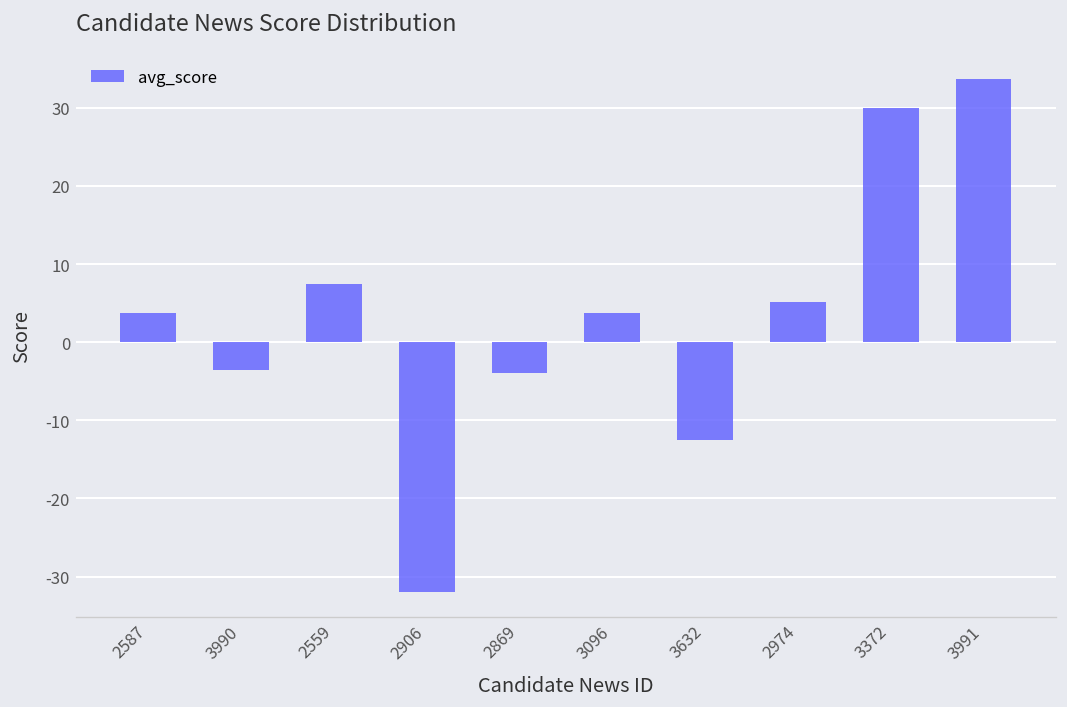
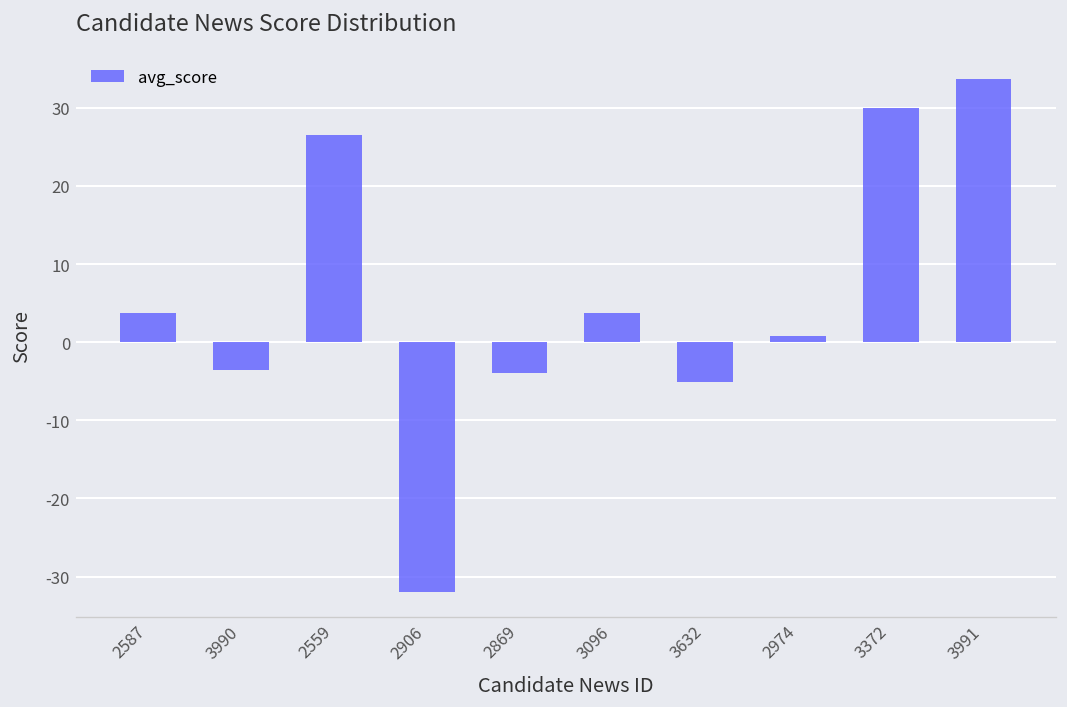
2559: 7 -> 27
3632: -12 -> -5
2974: 5 -> 1
